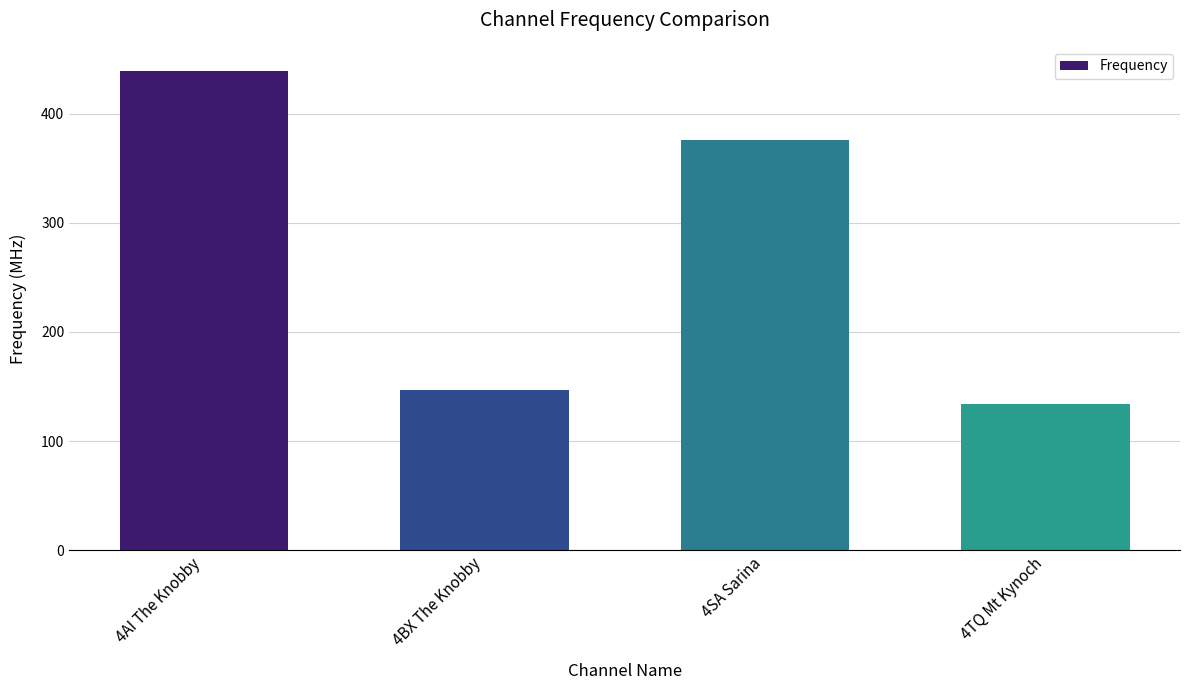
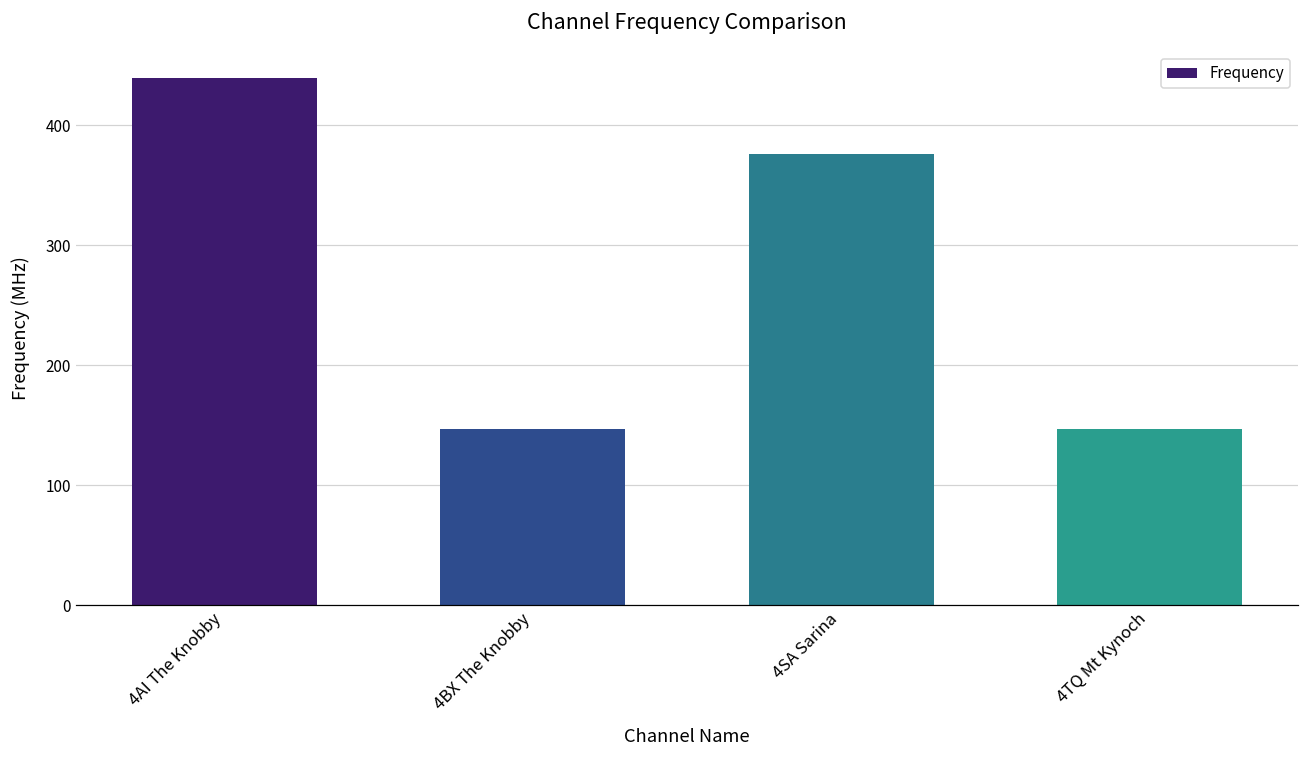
4TQ Mt Kynoch: 134 -> 147
